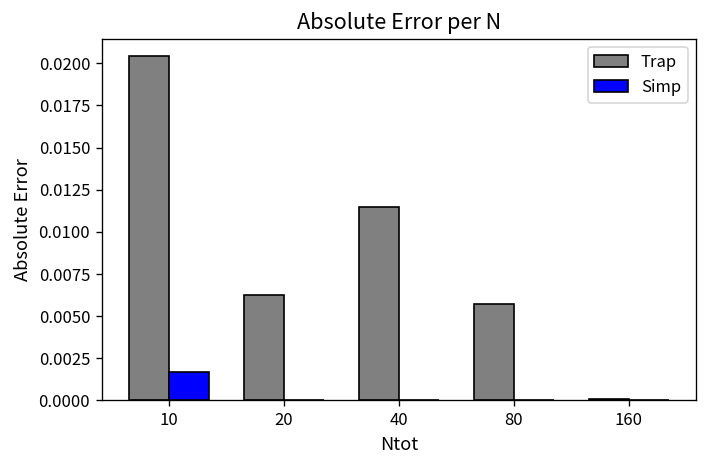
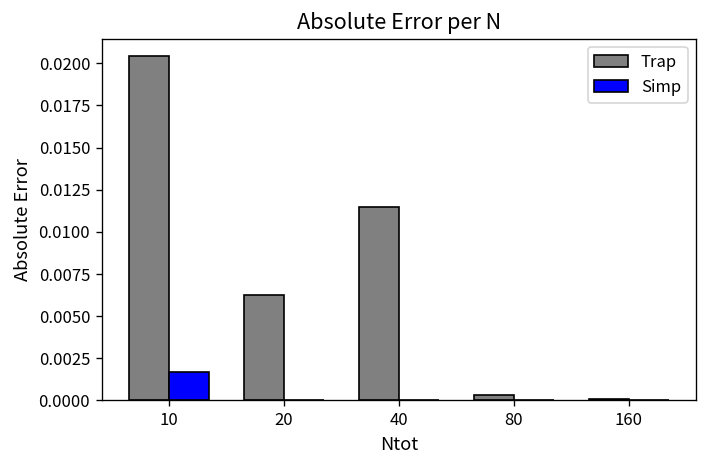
Trap, 80: 0.0057 -> 0.0003
